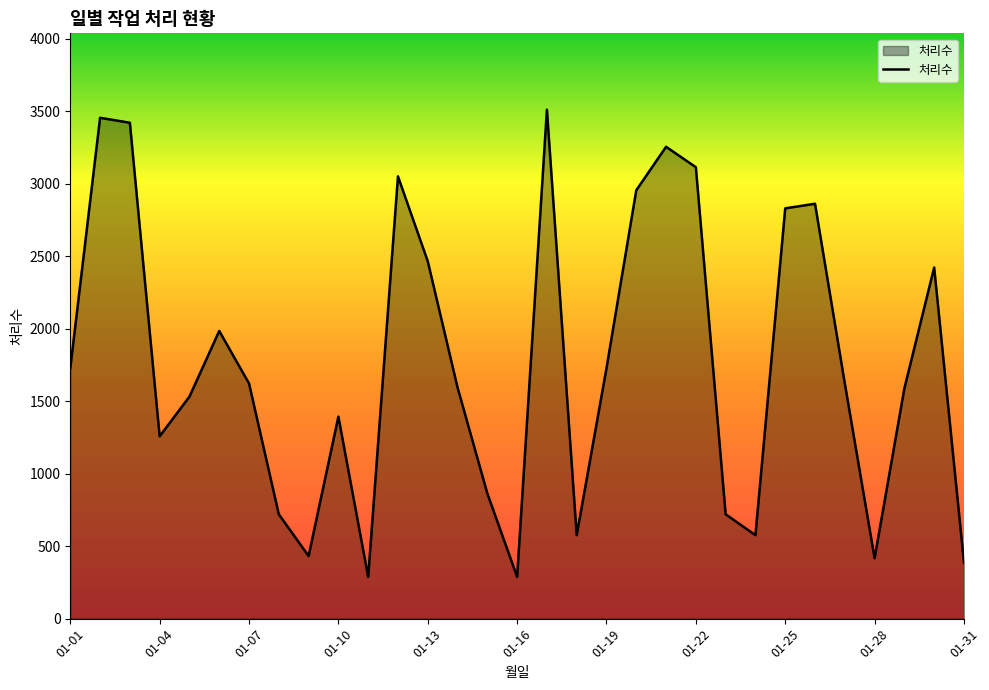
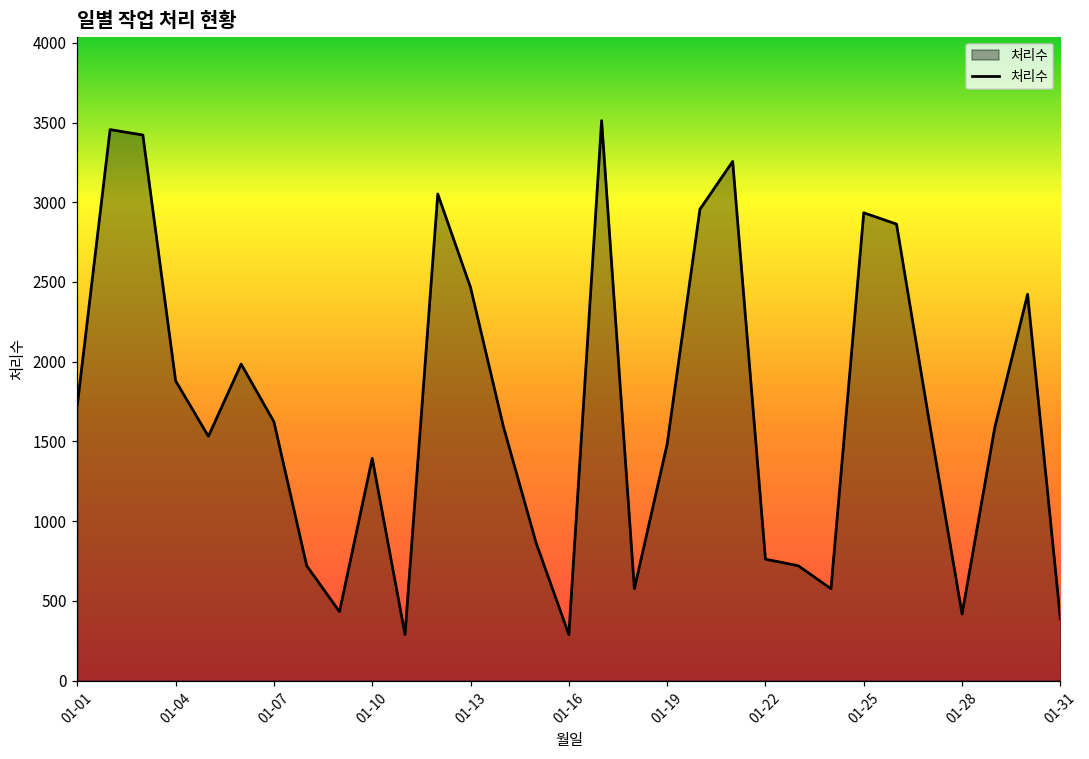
01-04: 1260 -> 1880
01-19: 1730 -> 1480
01-22: 3120 -> 760
01-25: 2830 -> 2930
